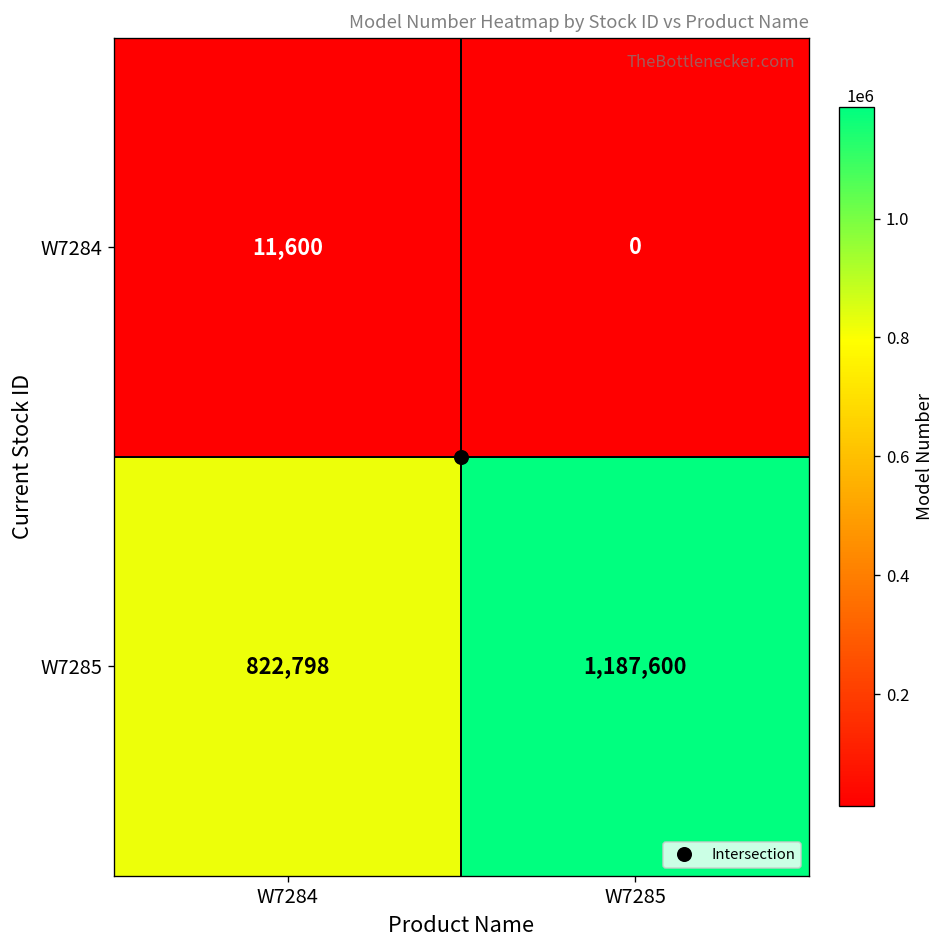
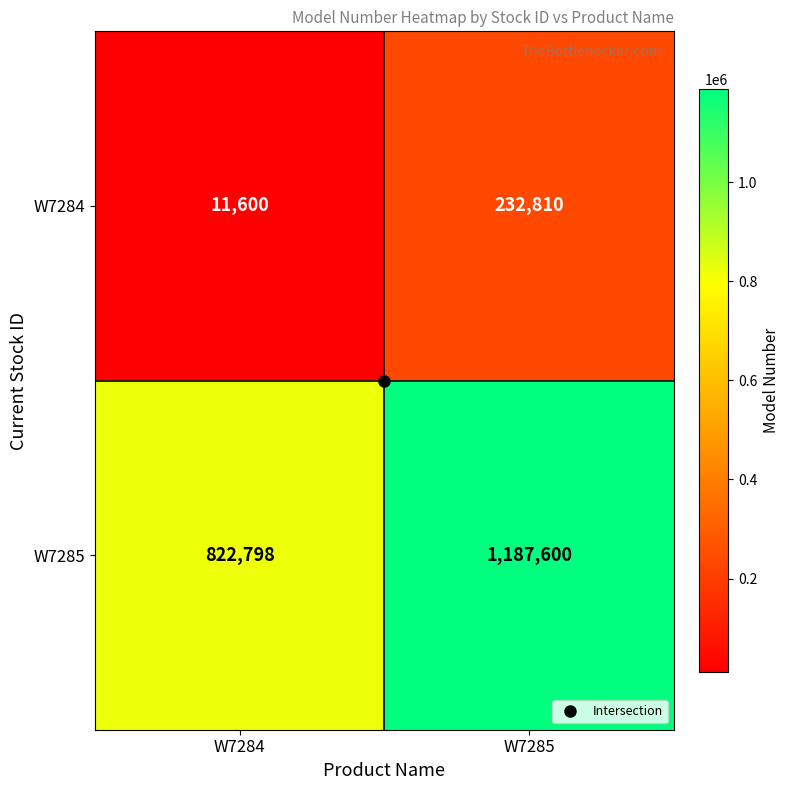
W7284, W7285: 0 -> 232,810
